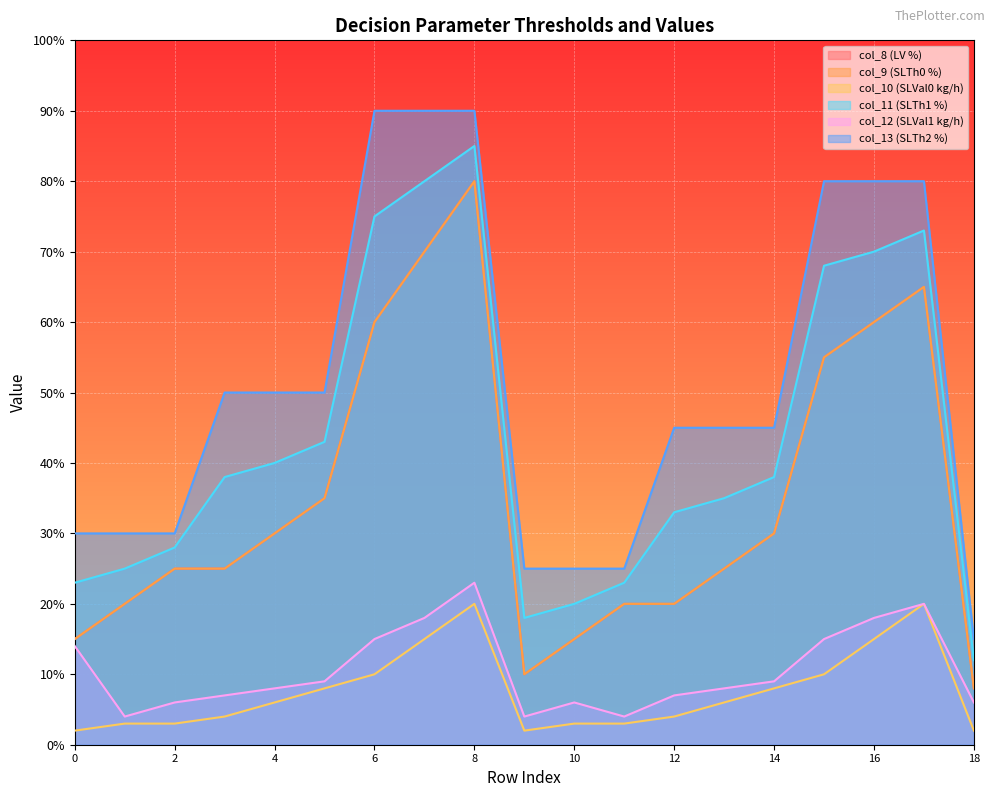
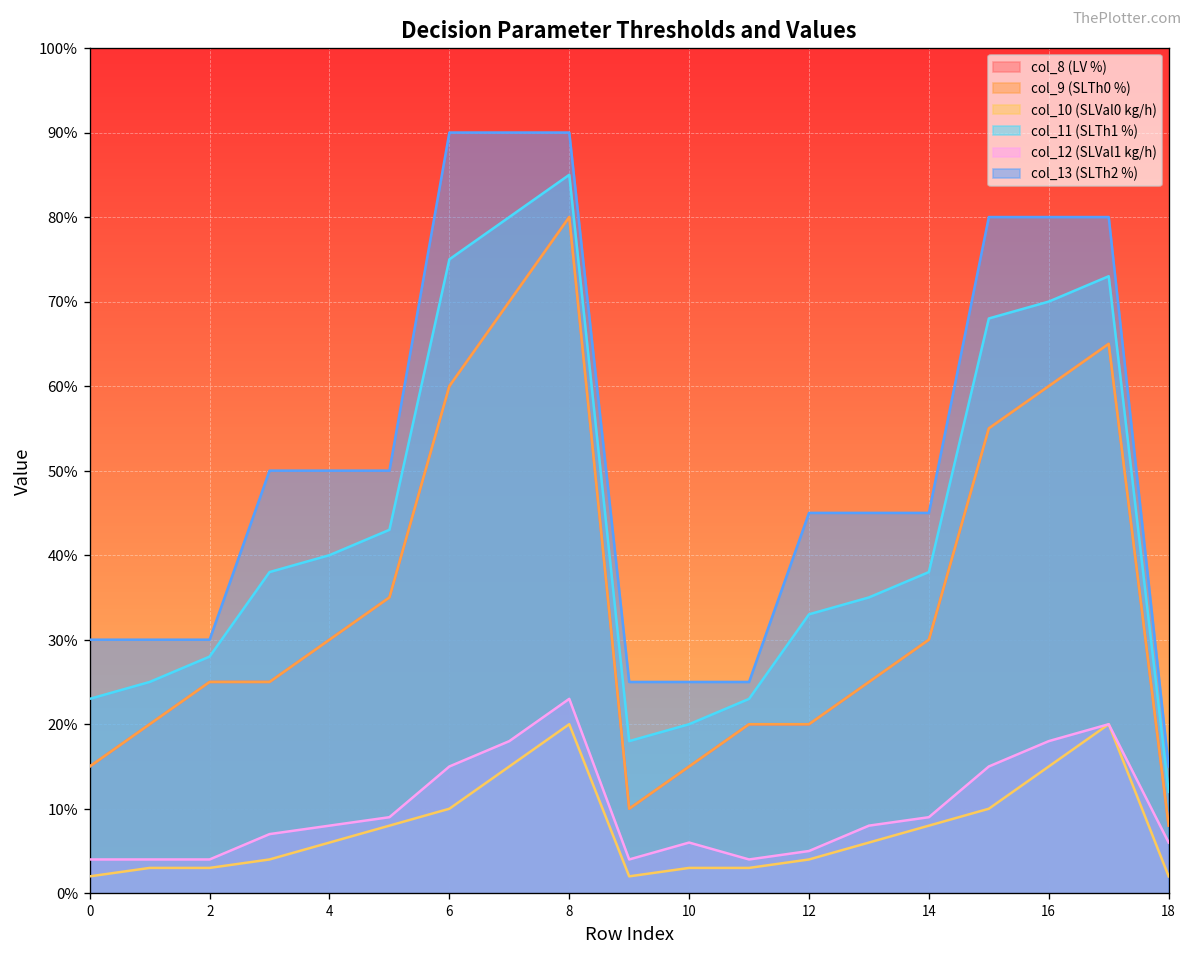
col_12 (SLVal1 kg/h), 0: 14% -> 4%
col_12 (SLVal1 kg/h), 2: 6% -> 4%
col_12 (SLVal1 kg/h), 12: 7% -> 5%
